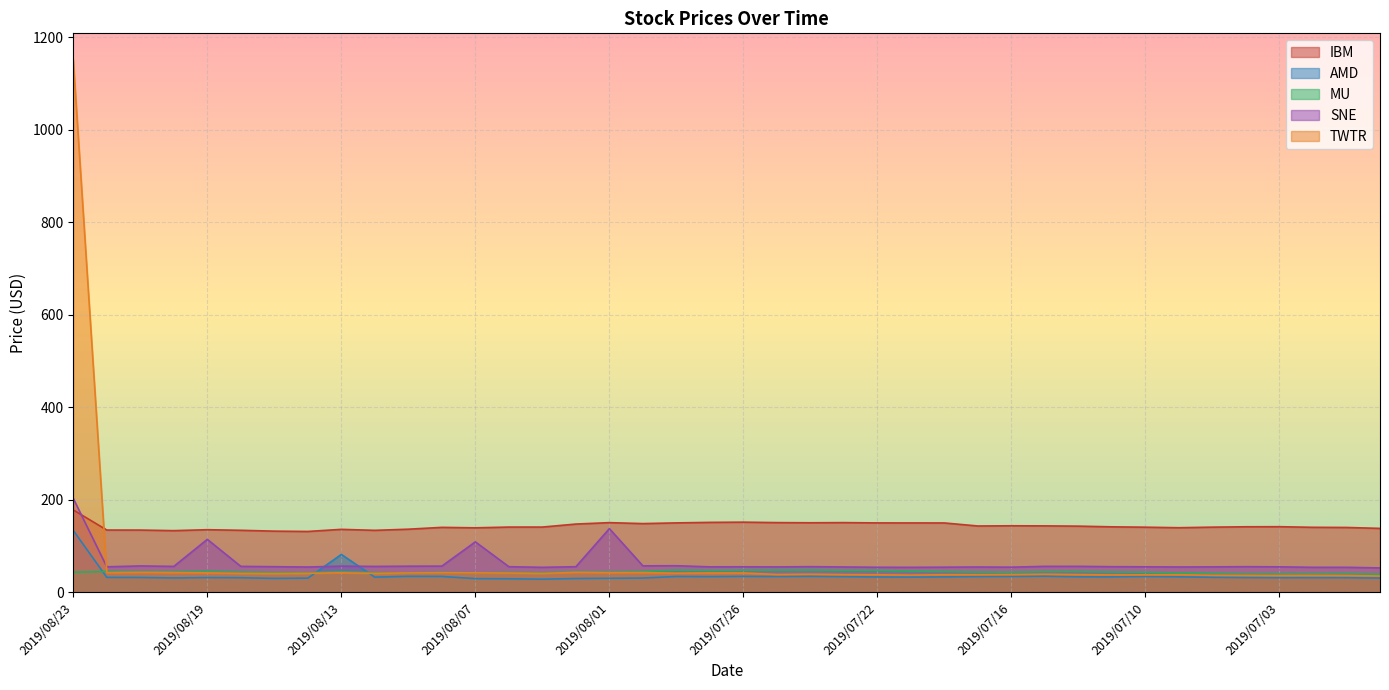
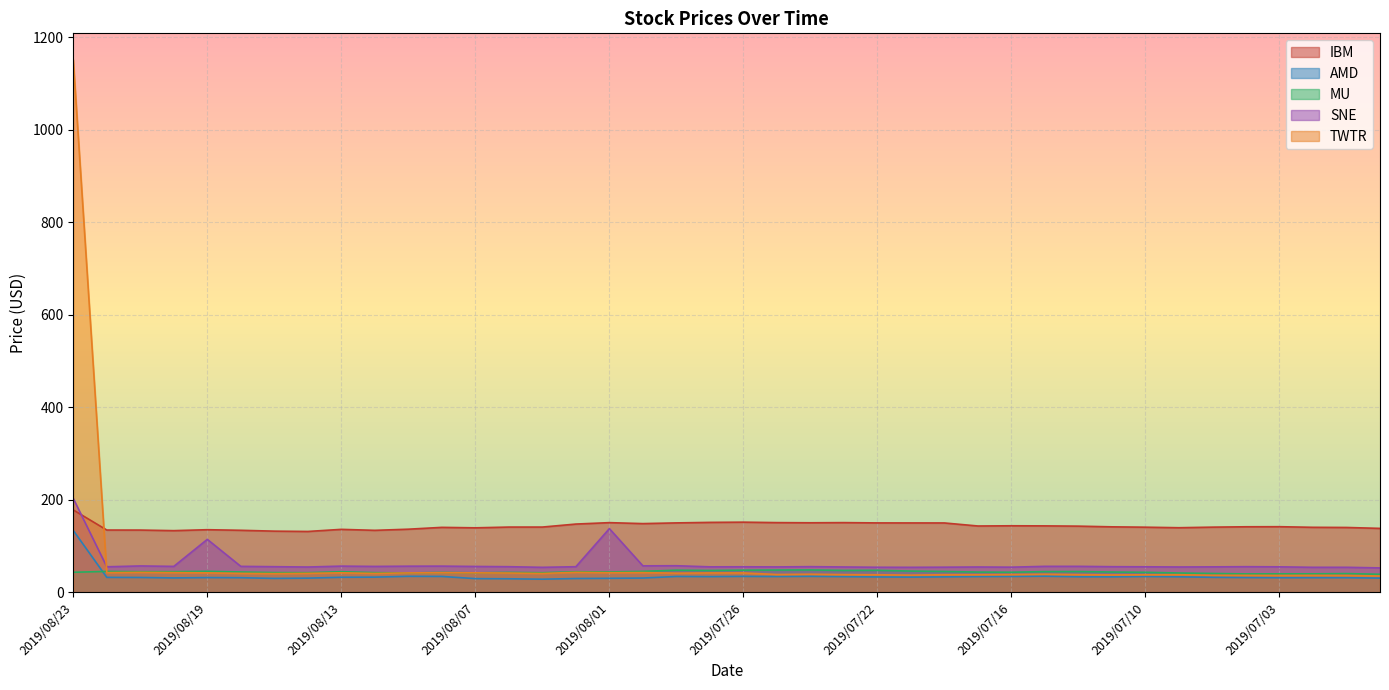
AMD, 2019/08/13: 80 -> 30
SNE, 2019/08/07: 110 -> 60
